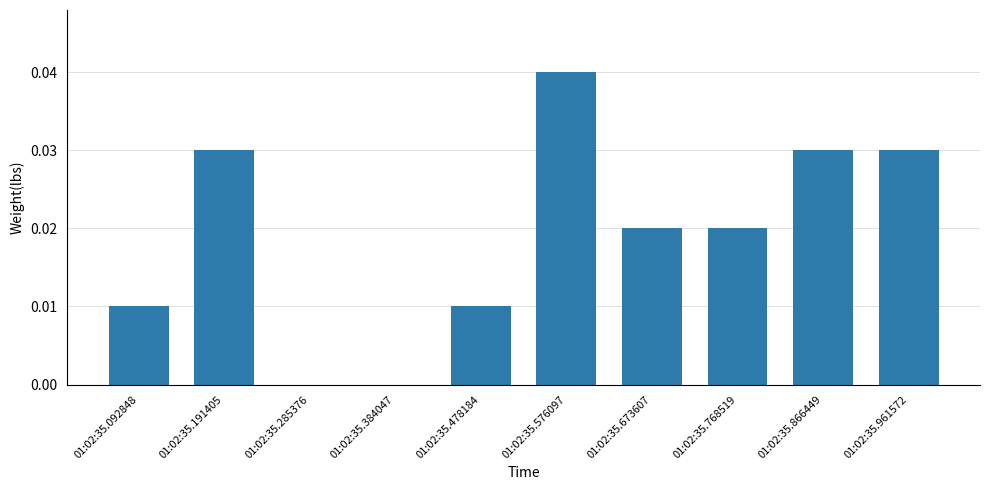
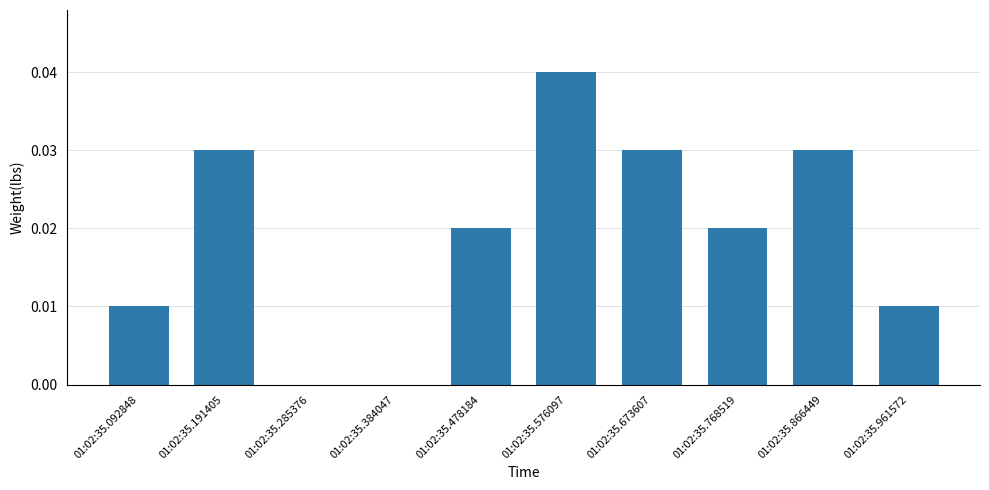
01:02:35.478184: 0.01 -> 0.02
01:02:35.673607: 0.02 -> 0.03
01:02:35.961572: 0.03 -> 0.01
